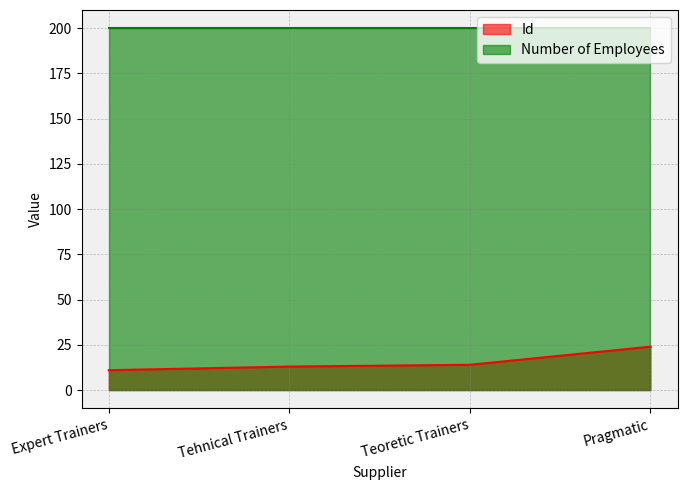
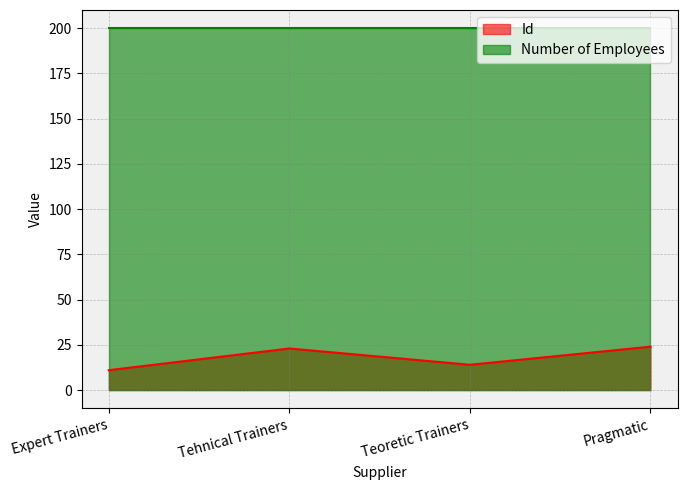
Id, Tehnical Trainers: 13 -> 23
